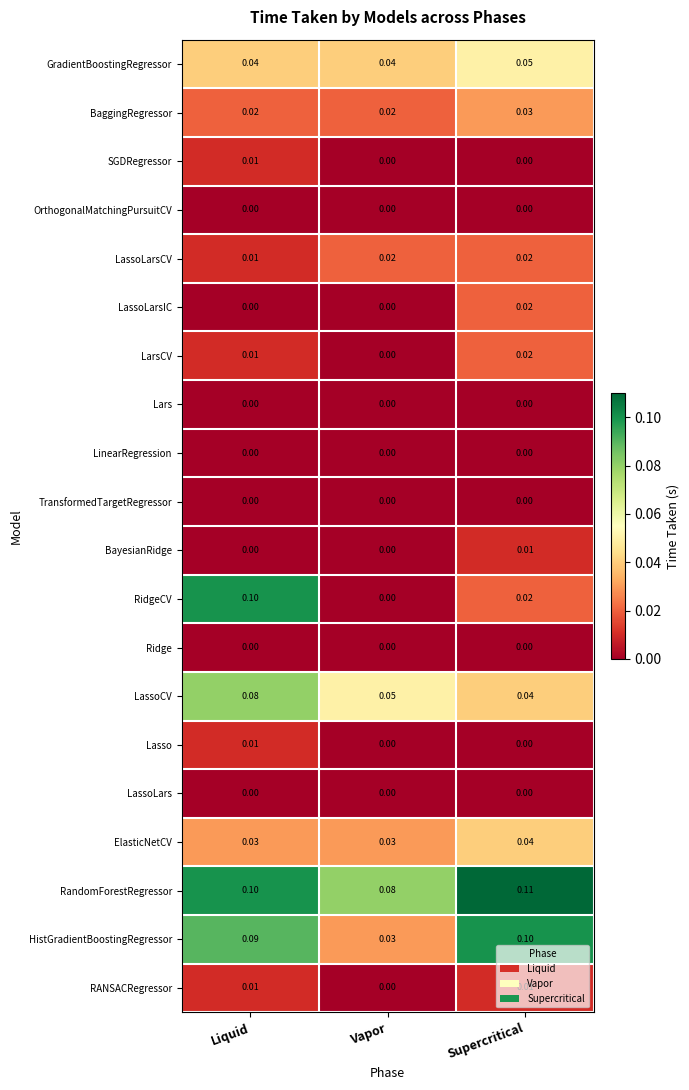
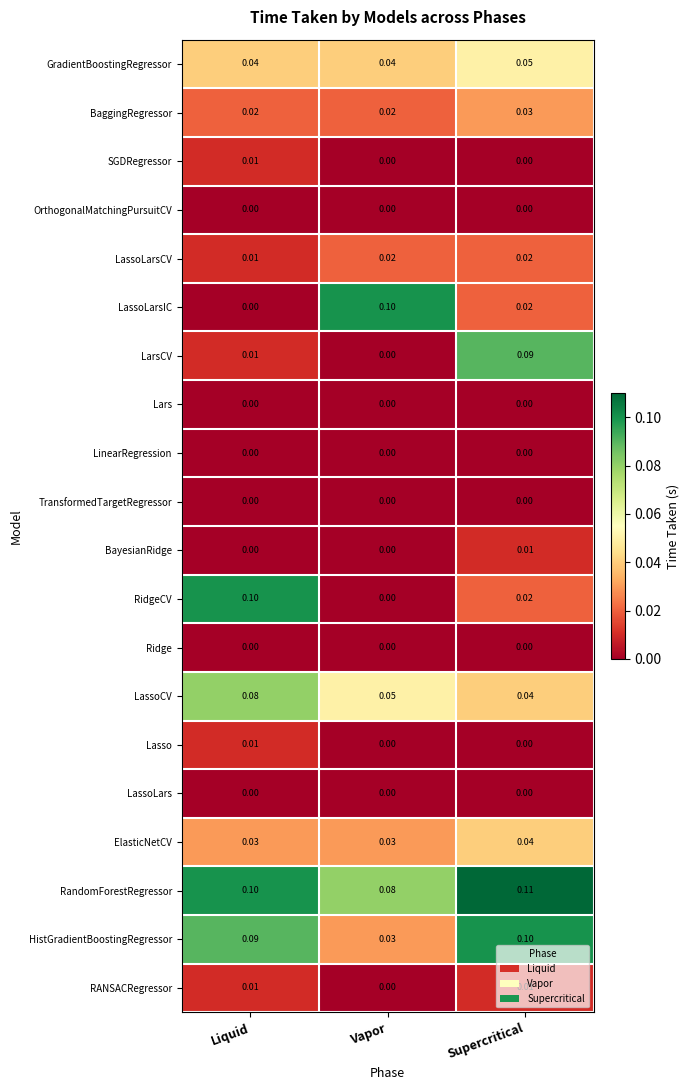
LassoLarsIC, Vapor: 0.00 -> 0.10
LarsCV, Supercritical: 0.02 -> 0.09
